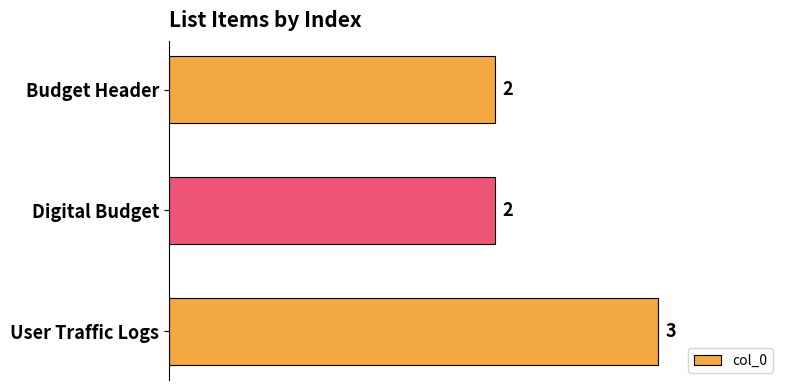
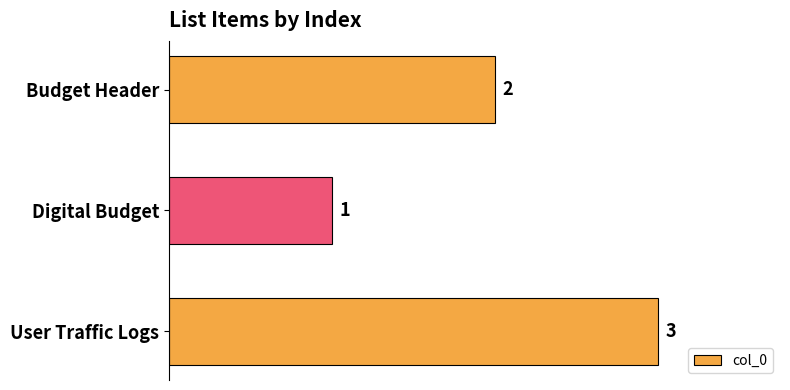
Digital Budget: 2 -> 1
